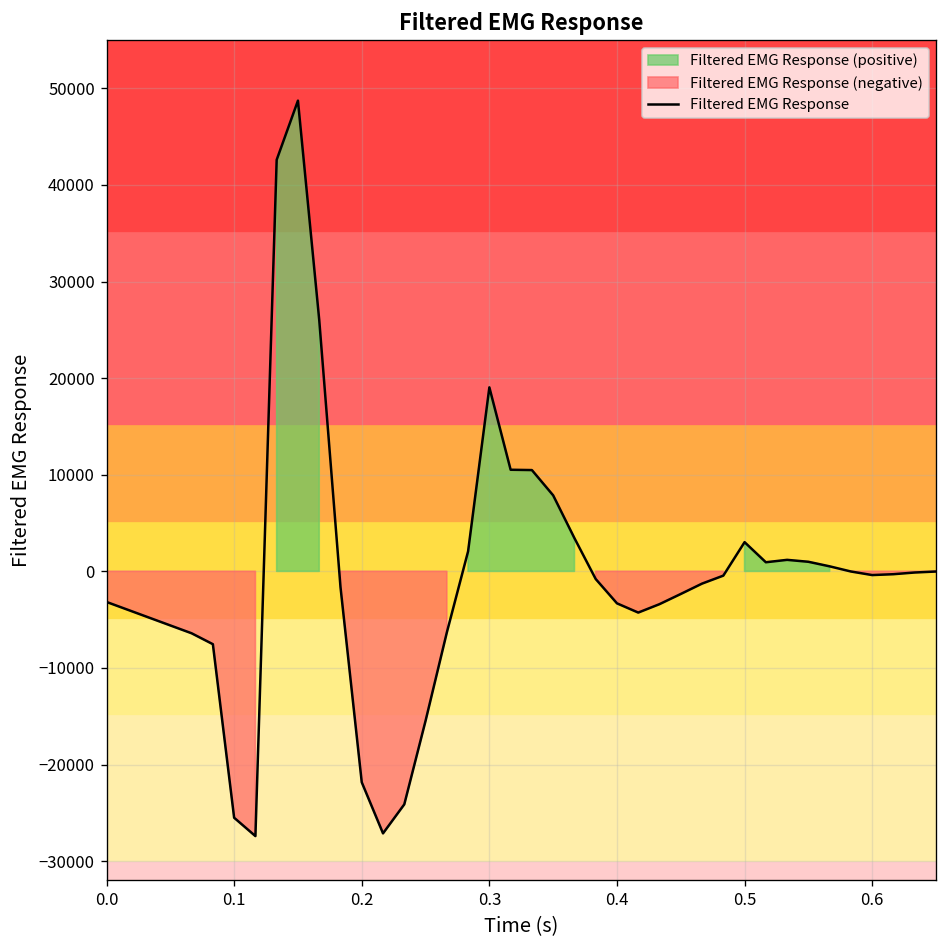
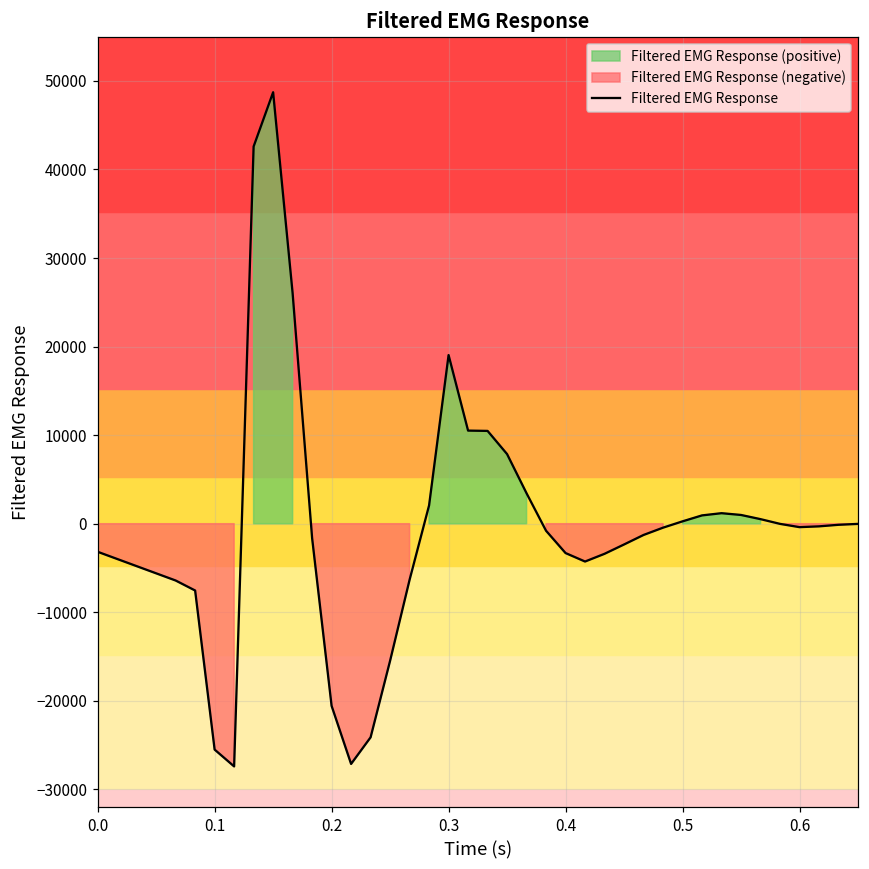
0.2: -22000 -> -21000
0.5: 3000 -> 0
